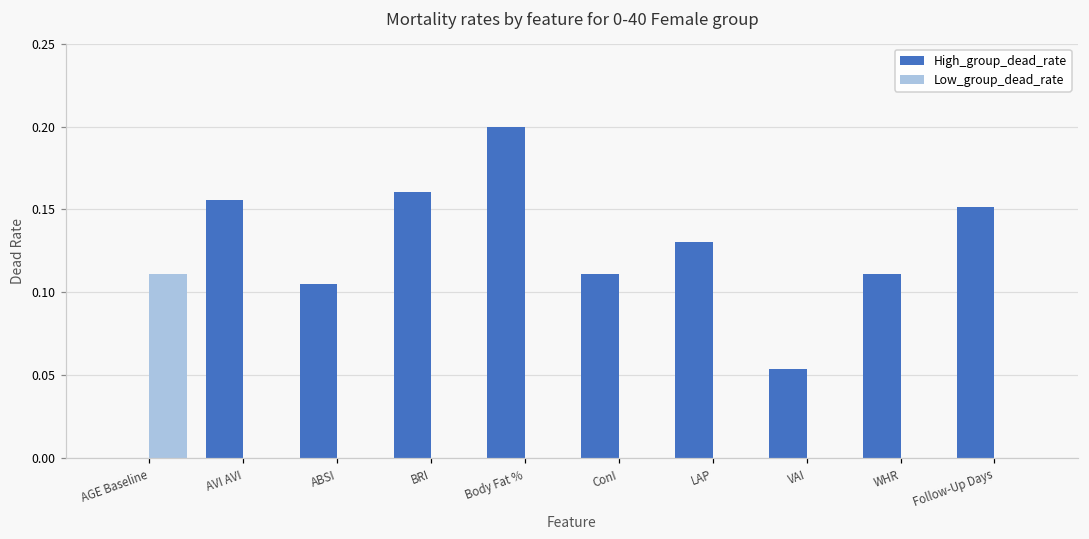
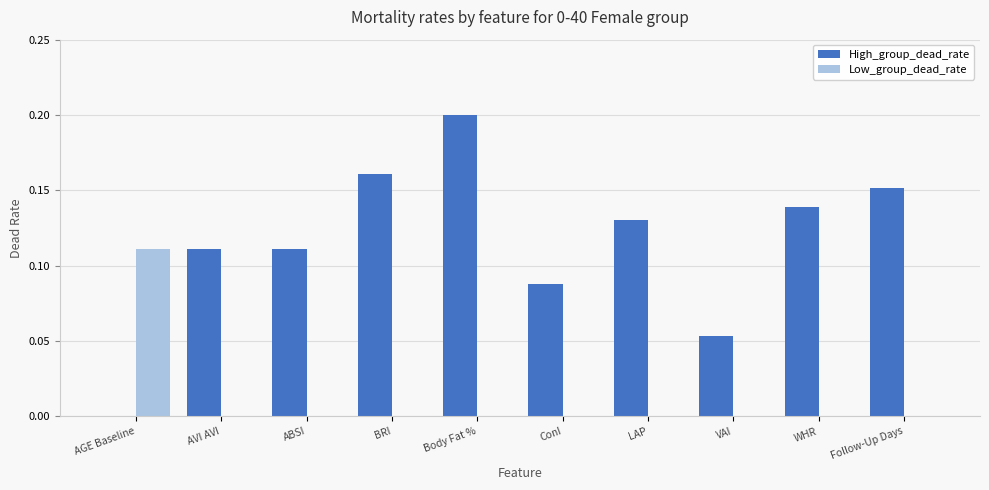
High_group_dead_rate, AVI AVI: 0.156 -> 0.111
High_group_dead_rate, ABSI: 0.105 -> 0.111
High_group_dead_rate, ConI: 0.111 -> 0.088
High_group_dead_rate, WHR: 0.111 -> 0.139
